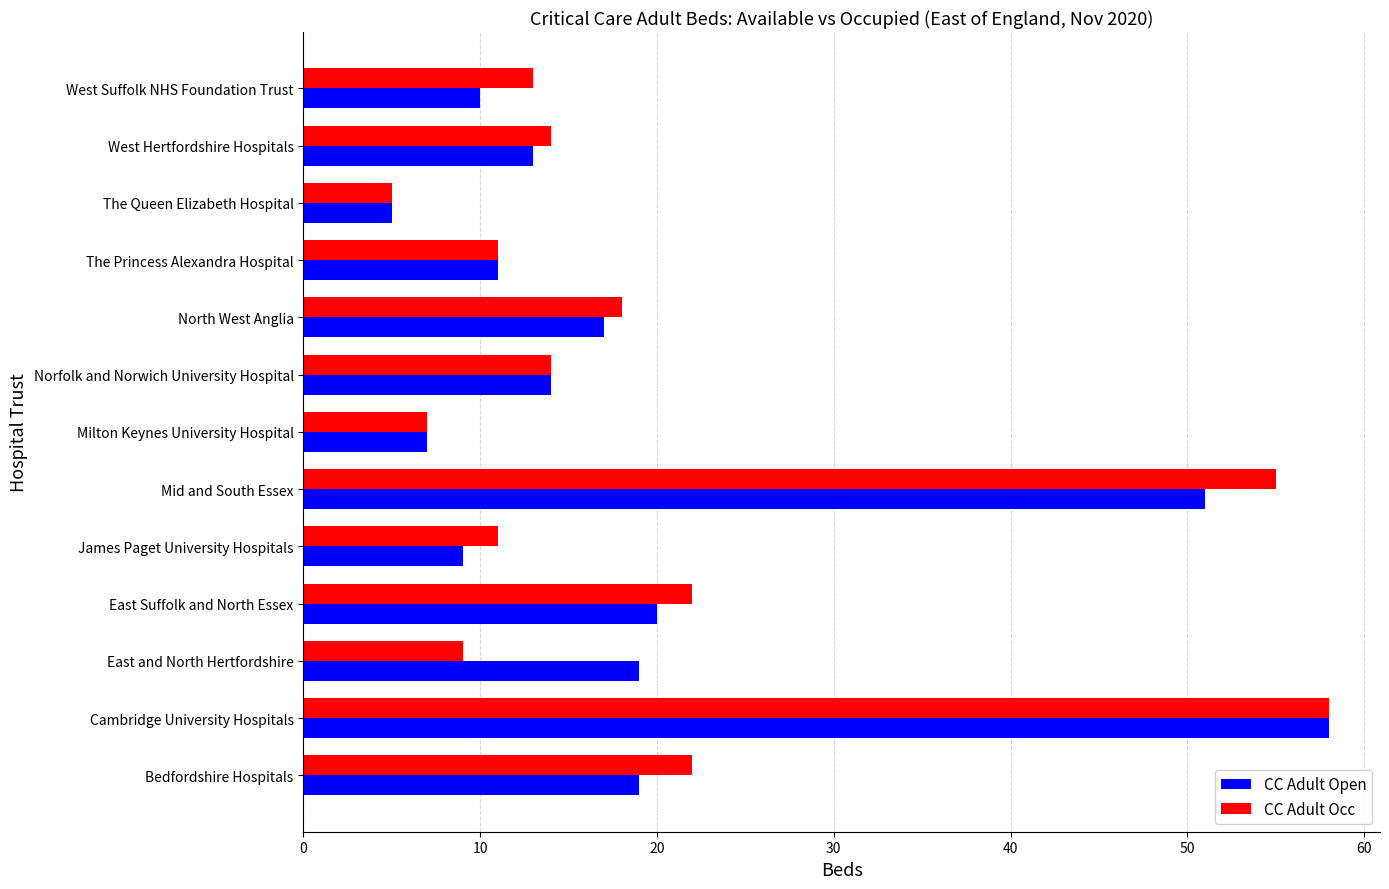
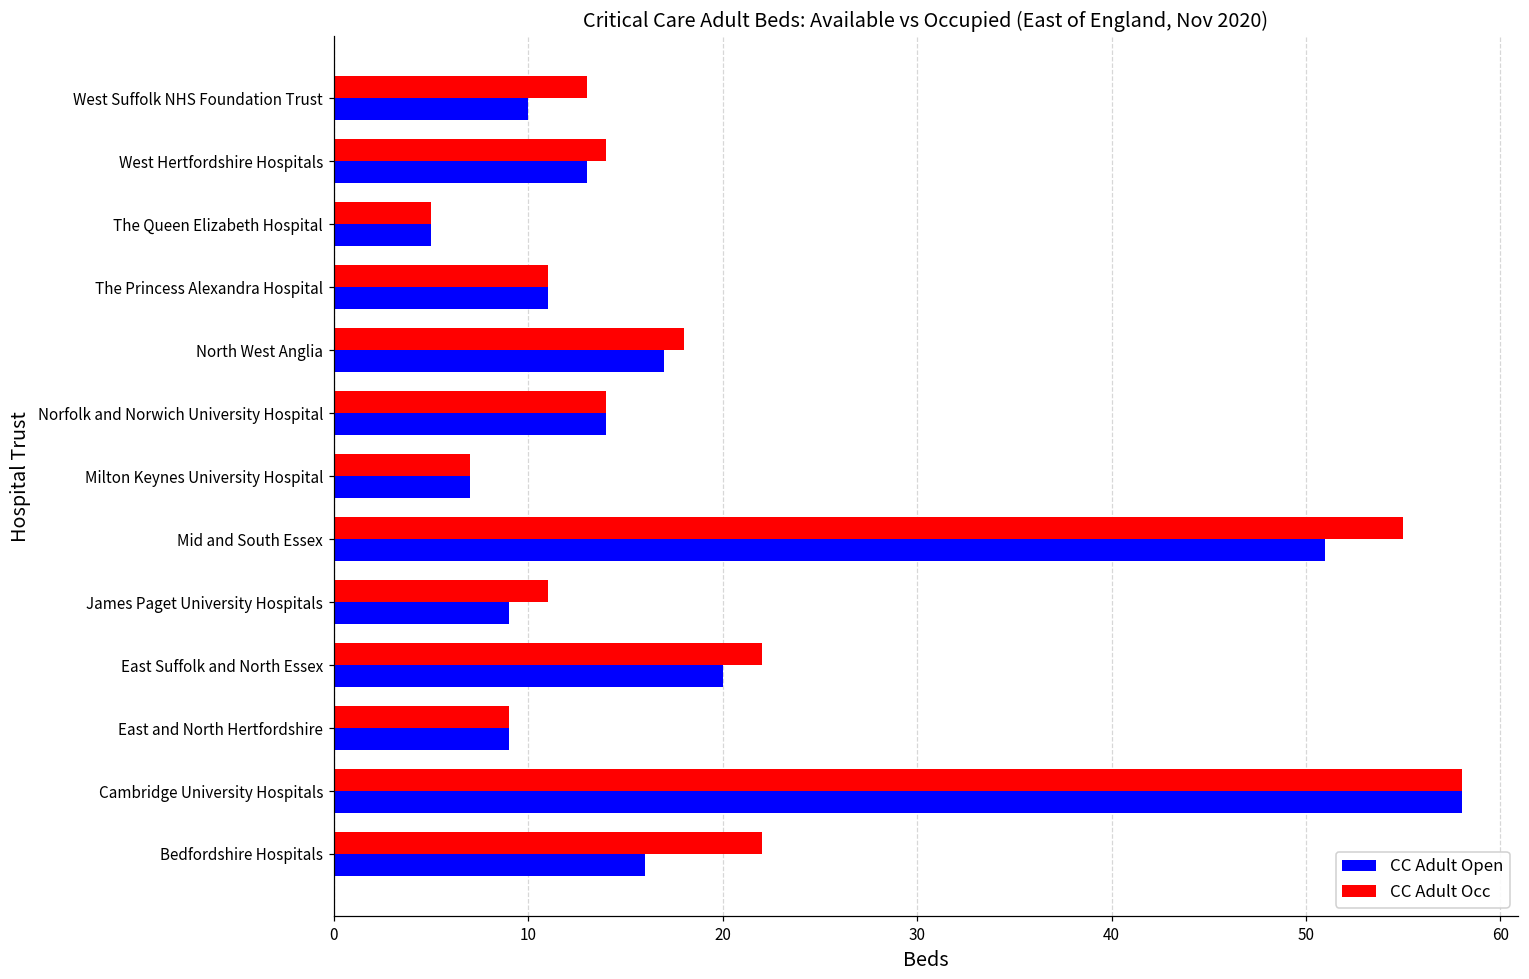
CC Adult Open, East and North Hertfordshire: 19 -> 9
CC Adult Open, Bedfordshire Hospitals: 19 -> 16
